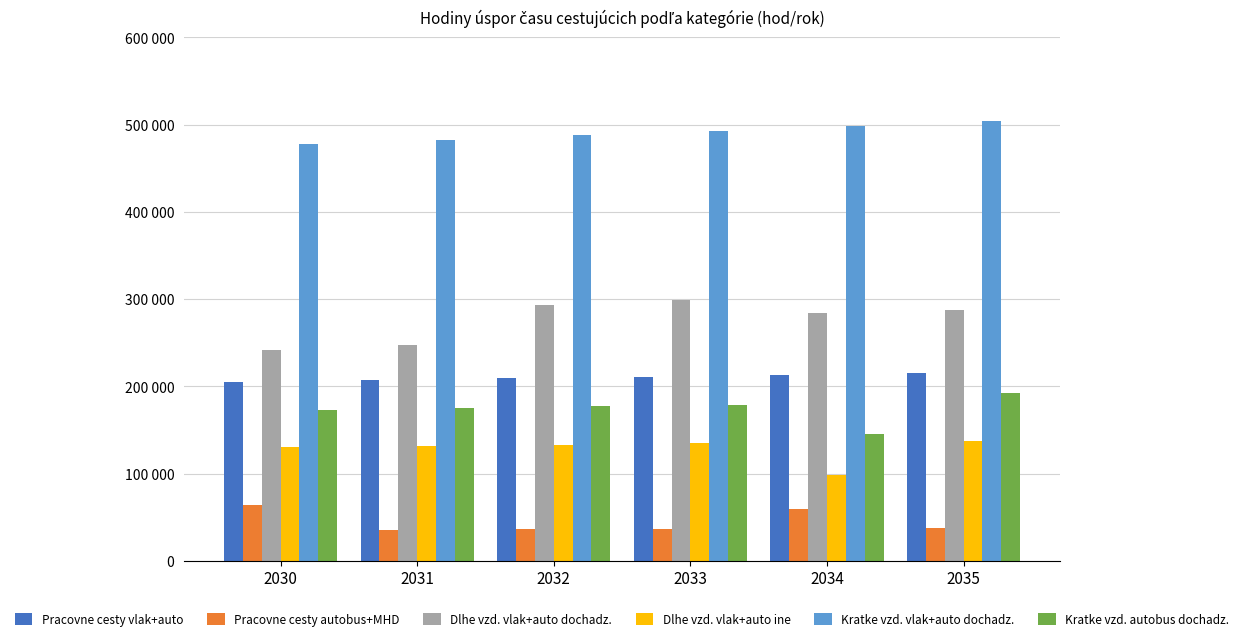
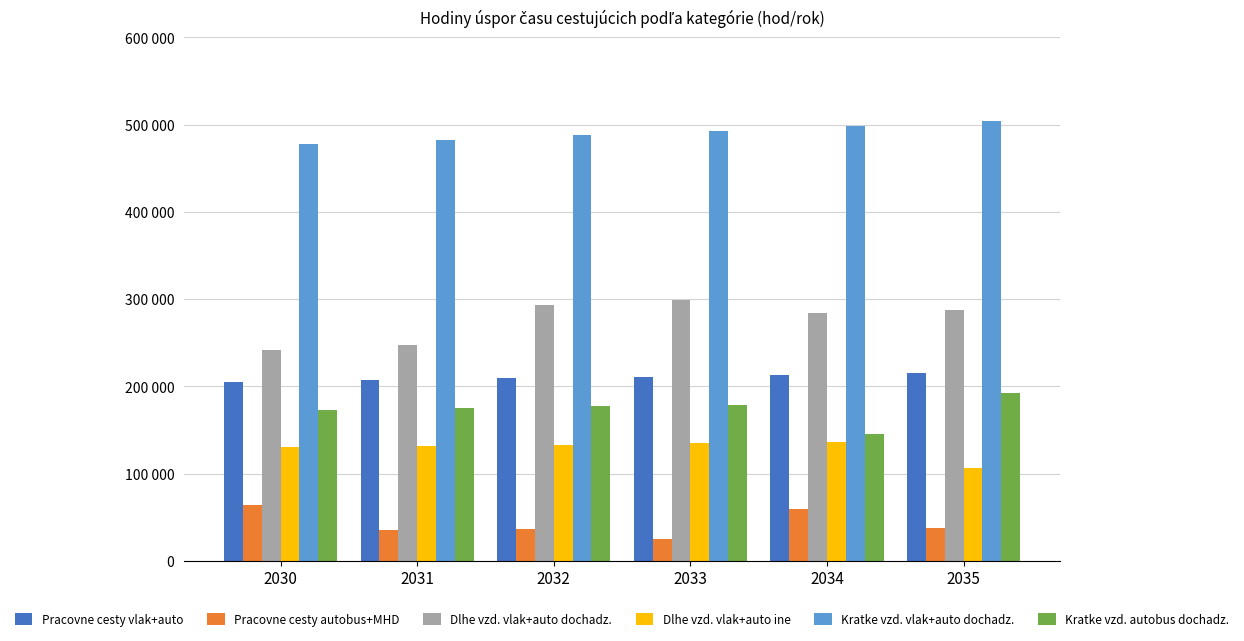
Pracovne cesty autobus+MHD, 2033: 40000 -> 30000
Dlhe vzd. vlak+auto ine, 2034: 100000 -> 140000
Dlhe vzd. vlak+auto ine, 2035: 140000 -> 110000
